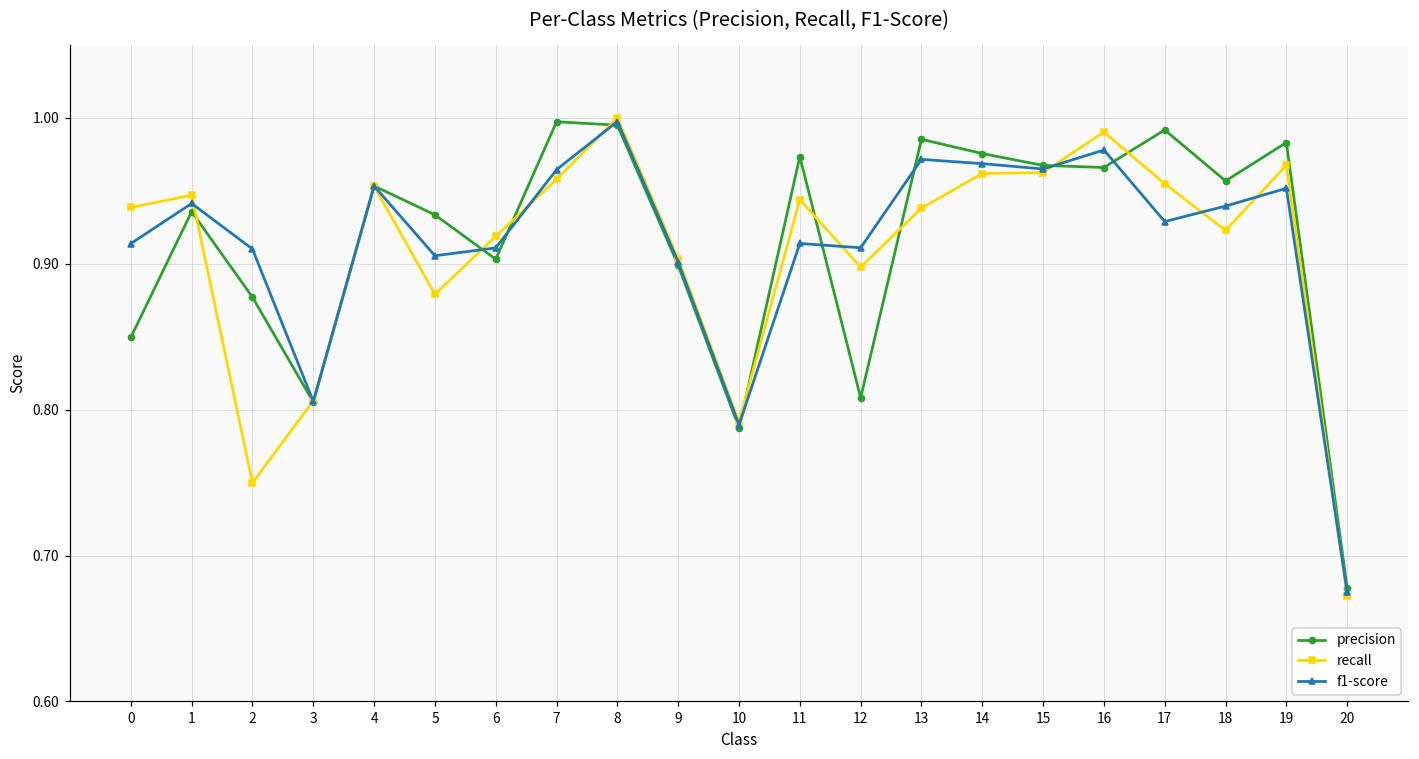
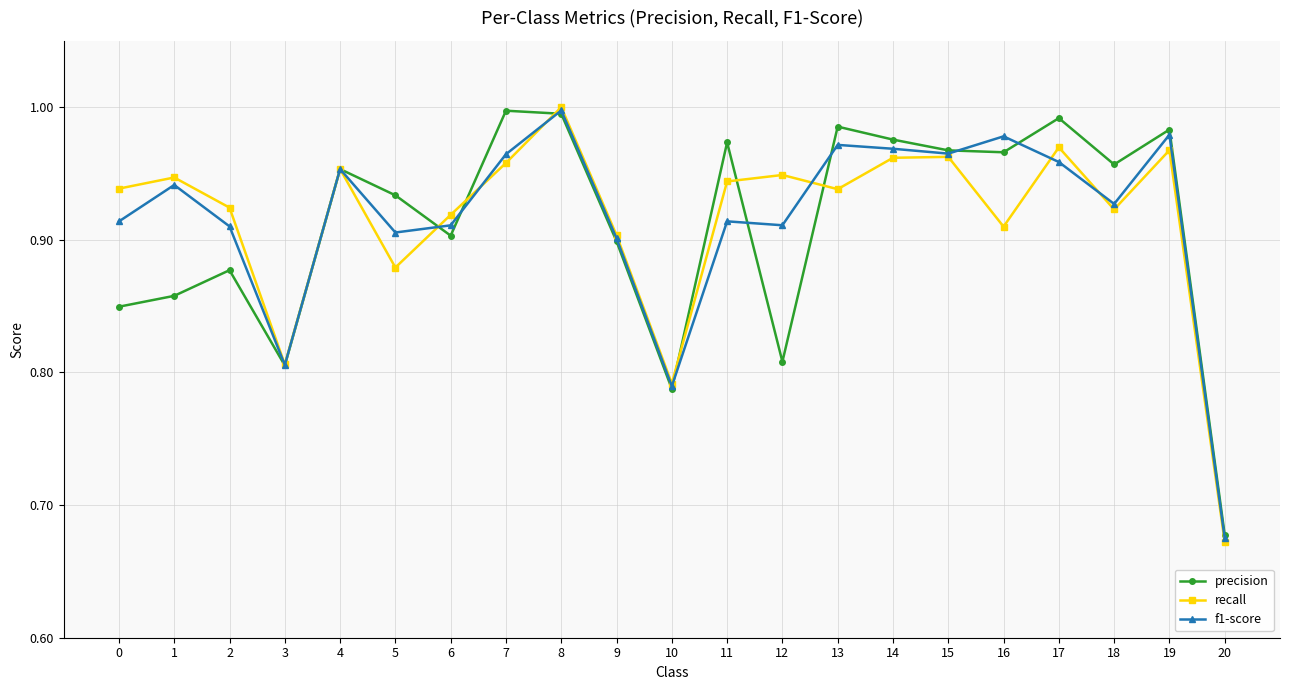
precision, 1: 0.936 -> 0.858
recall, 2: 0.750 -> 0.924
recall, 12: 0.898 -> 0.949
recall, 16: 0.990 -> 0.910
recall, 17: 0.955 -> 0.970
f1-score, 17: 0.929 -> 0.959
f1-score, 18: 0.940 -> 0.927
f1-score, 19: 0.952 -> 0.979
